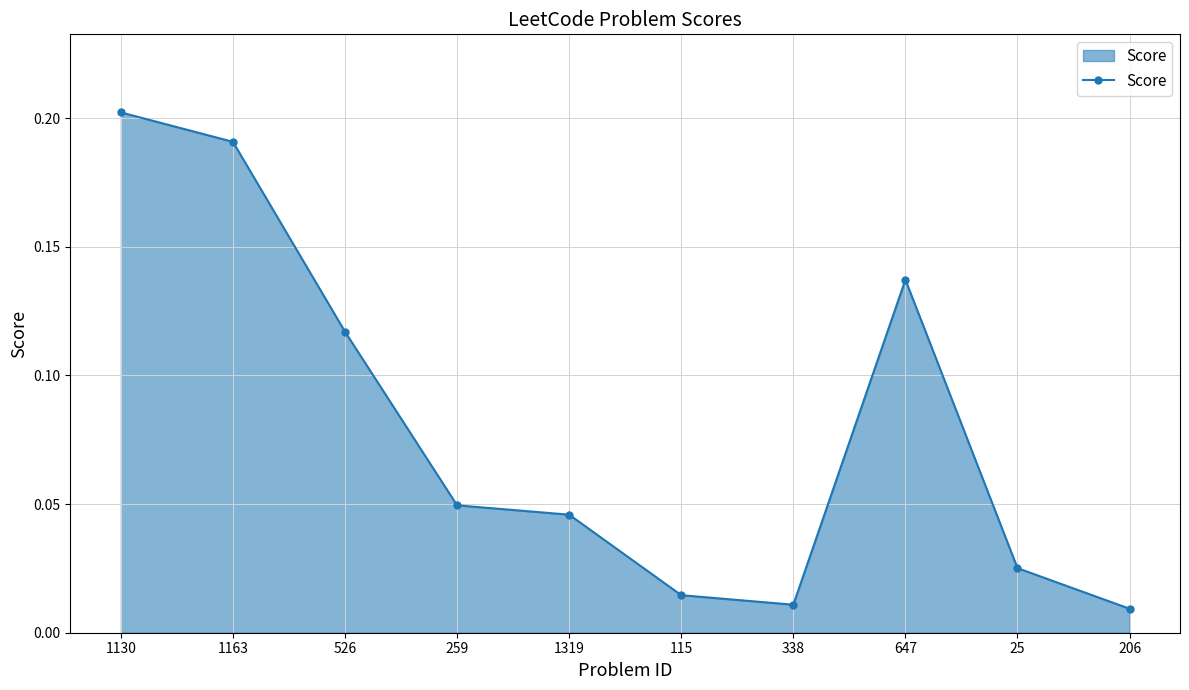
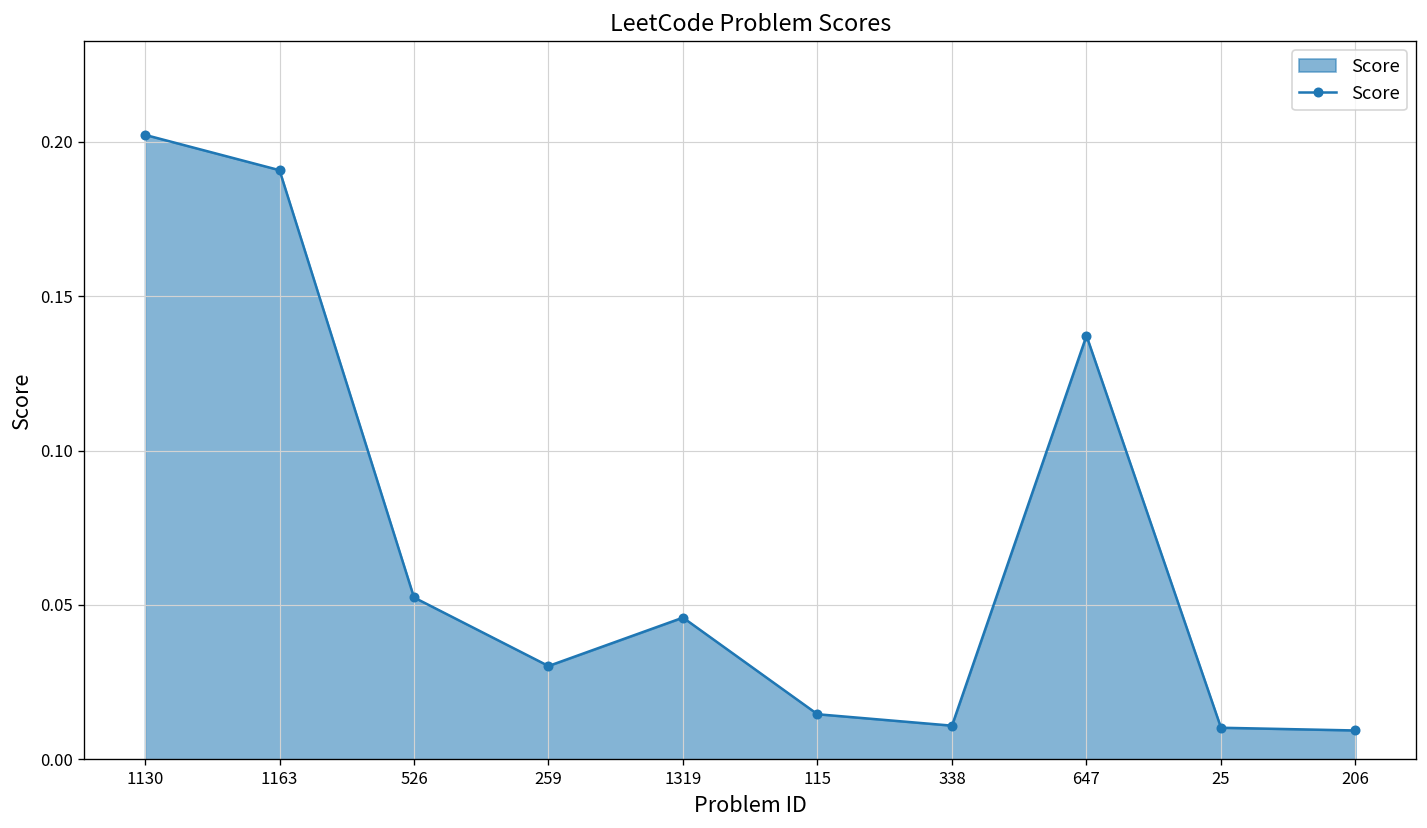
526: 0.117 -> 0.052
259: 0.050 -> 0.030
25: 0.025 -> 0.010
